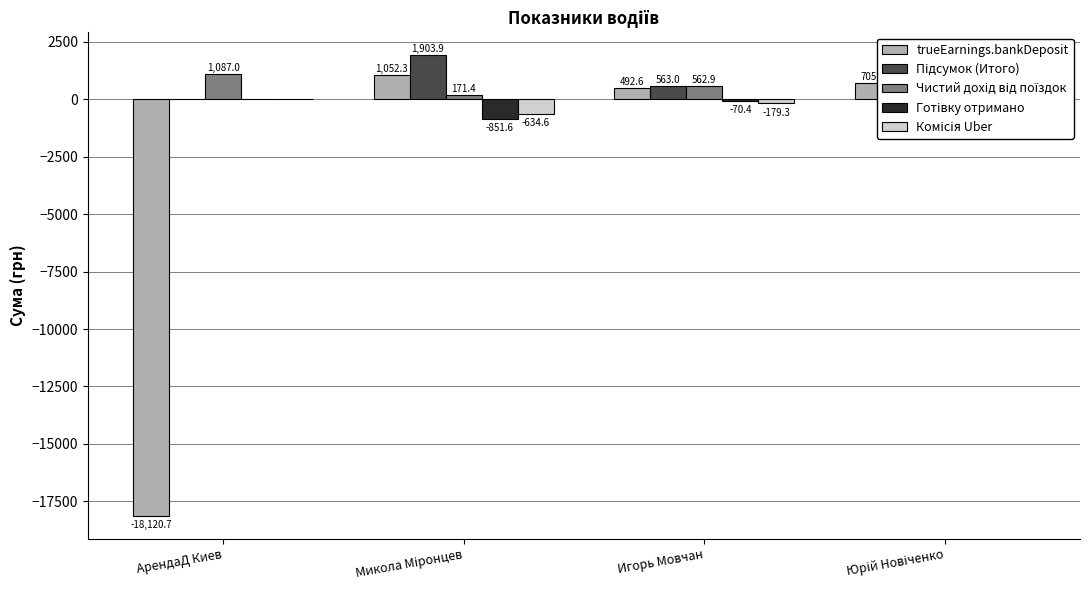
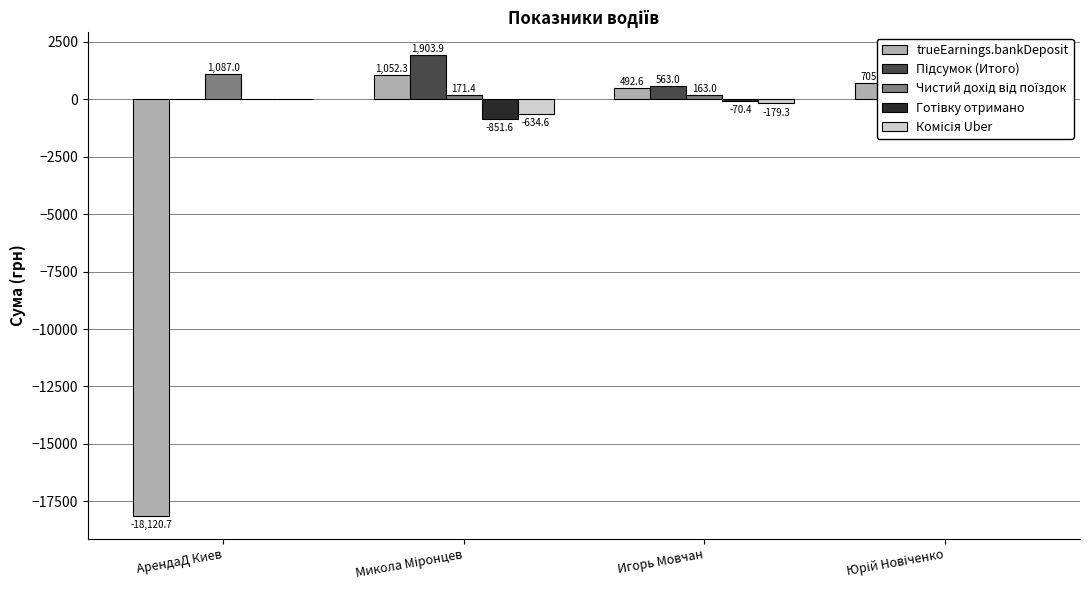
Чистий дохід від поїздок, Игорь Мовчан: 562.9 -> 163.0
